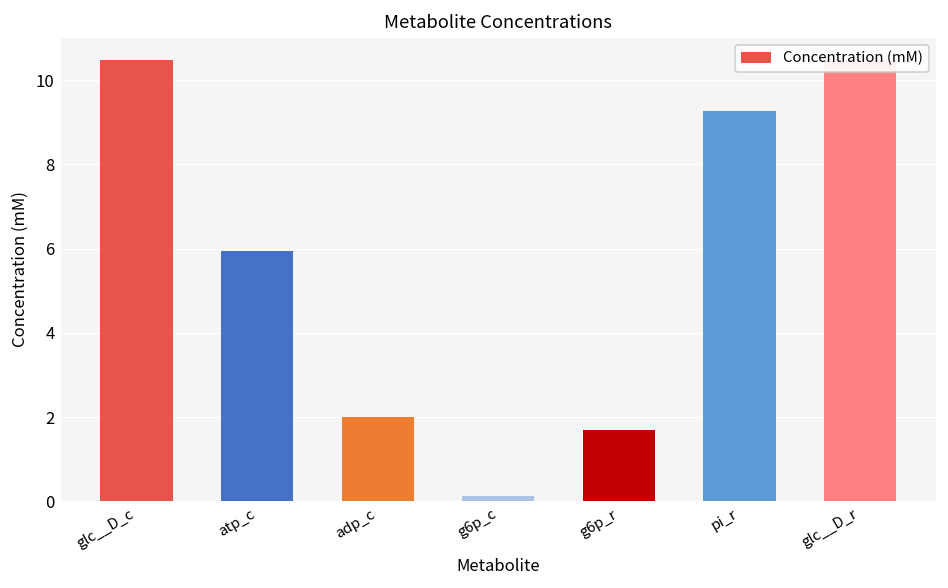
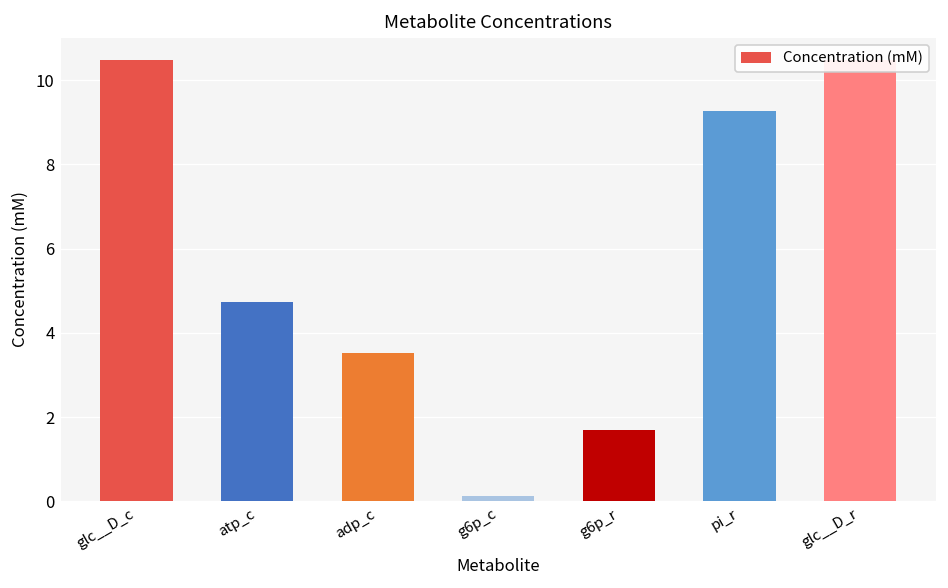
atp_c: 5.9 -> 4.7
adp_c: 2.0 -> 3.5
